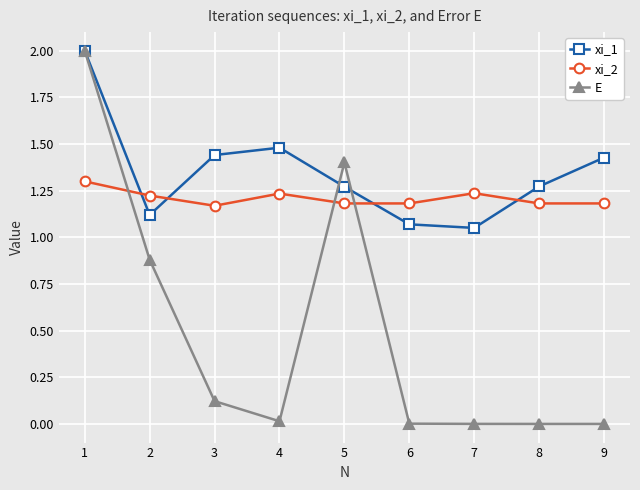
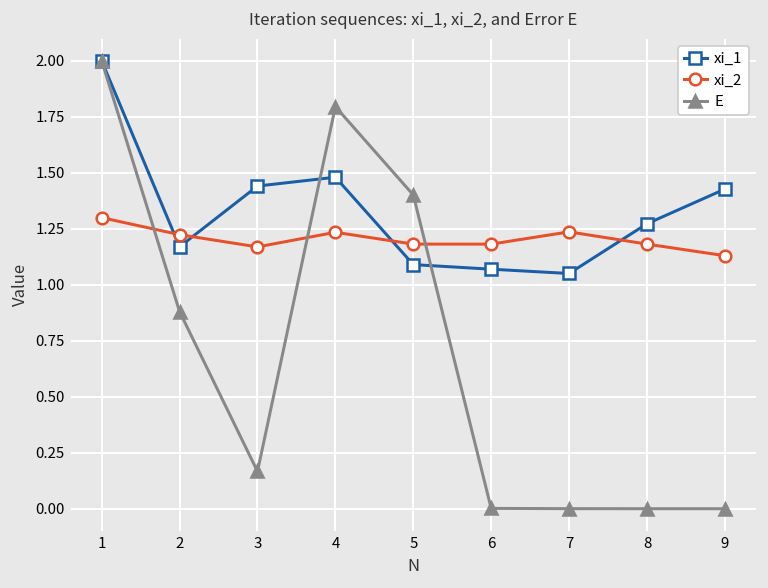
xi_1, 2: 1.12 -> 1.17
E, 3: 0.12 -> 0.17
E, 4: 0.01 -> 1.80
xi_1, 5: 1.27 -> 1.09
xi_2, 9: 1.18 -> 1.13
